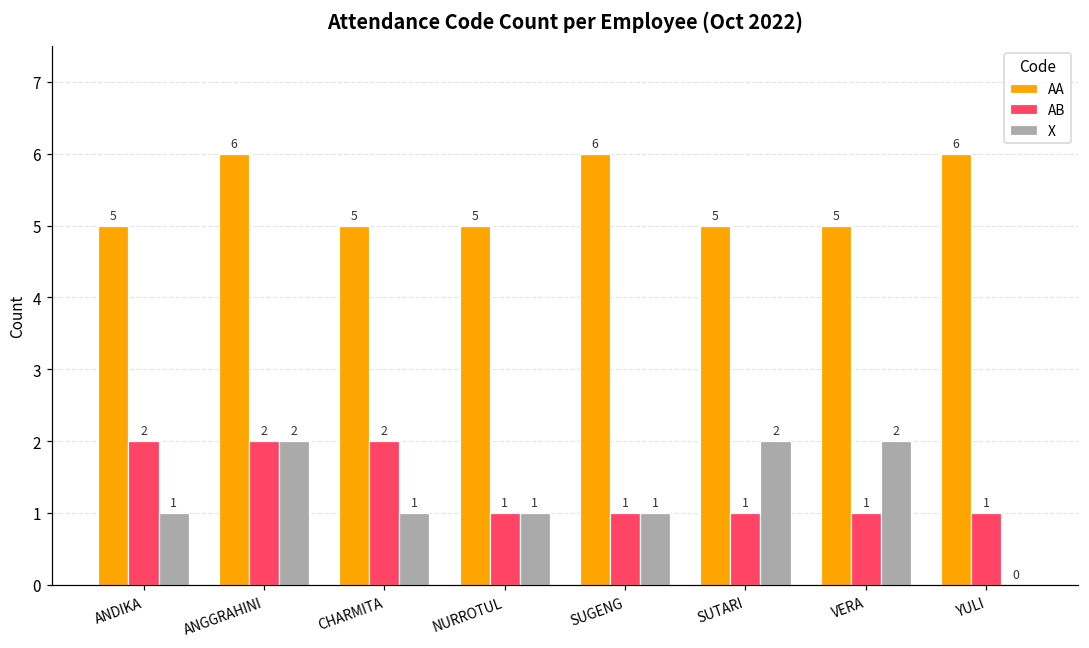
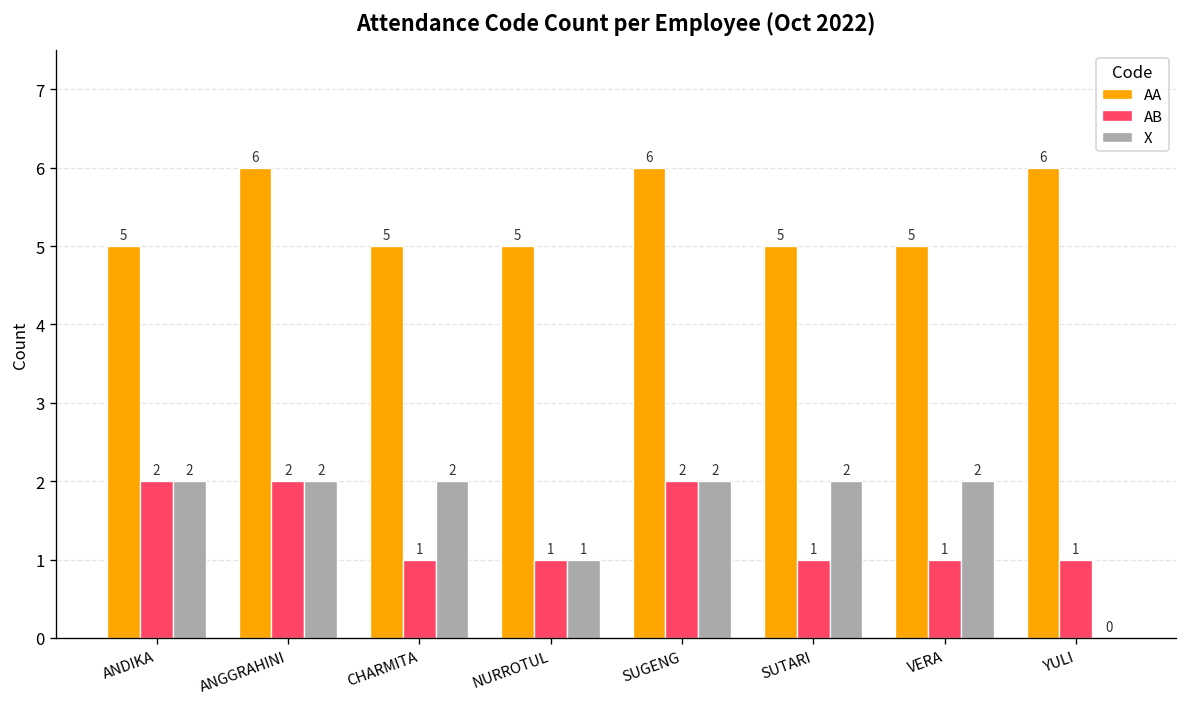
X, ANDIKA: 1 -> 2
AB, CHARMITA: 2 -> 1
X, CHARMITA: 1 -> 2
AB, SUGENG: 1 -> 2
X, SUGENG: 1 -> 2
